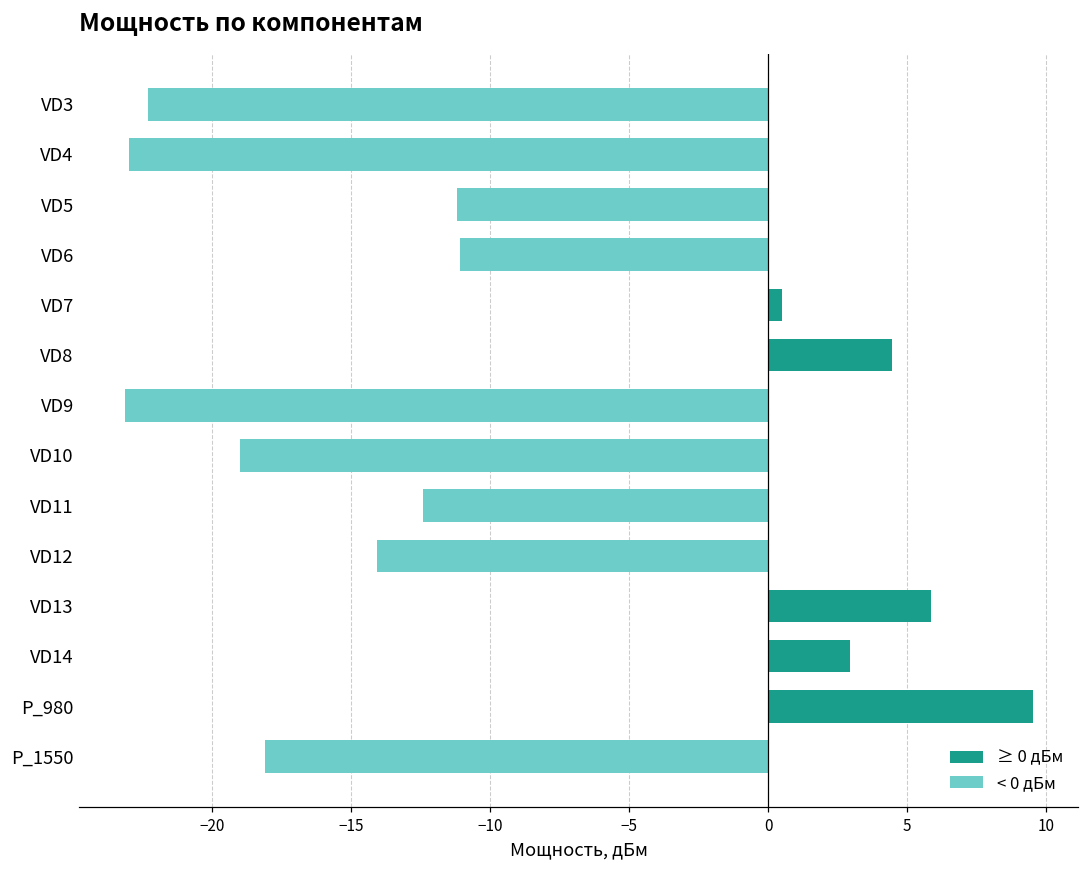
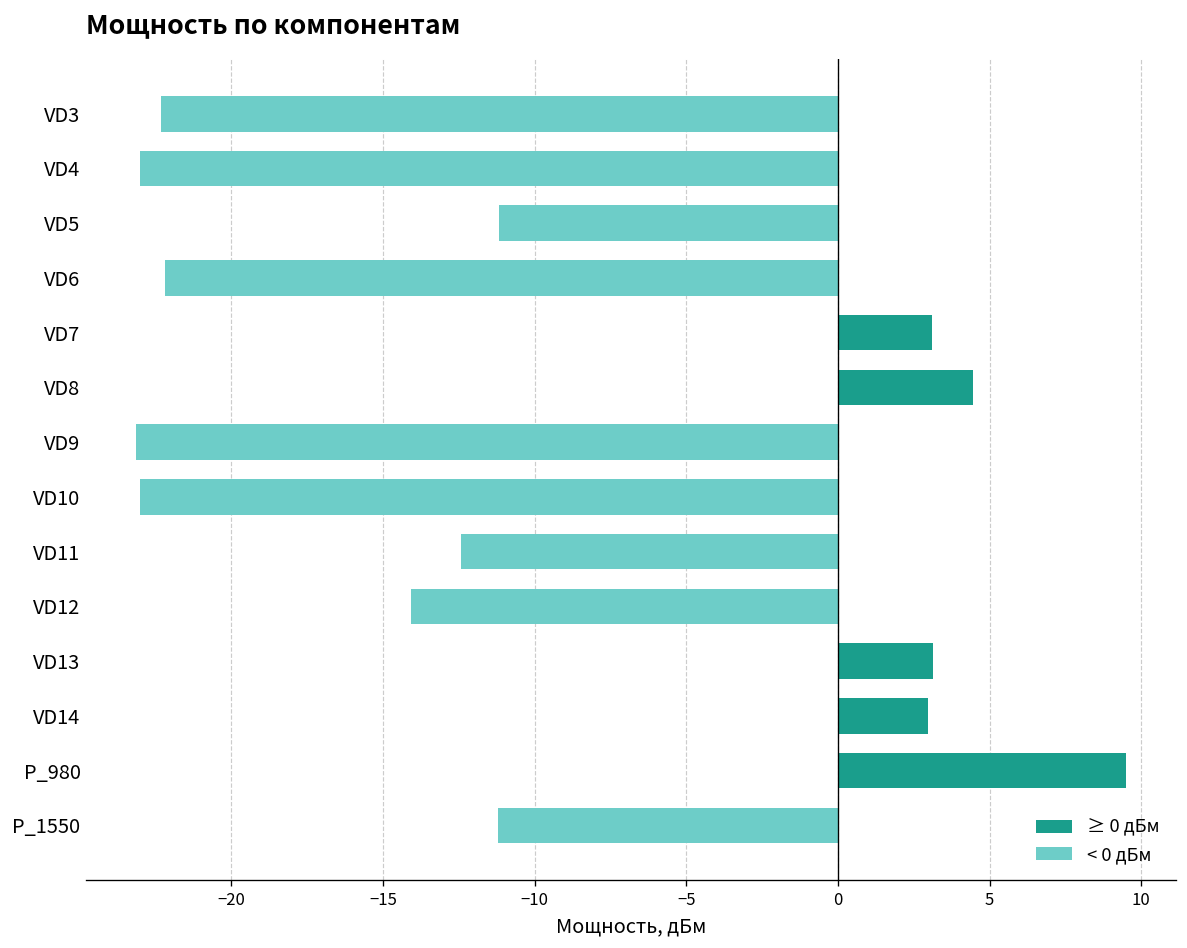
VD6: -11.1 -> -22.2
VD7: 0.5 -> 3.1
VD10: -19 -> -23
VD13: 5.9 -> 3.1
P_1550: -18.1 -> -11.2
